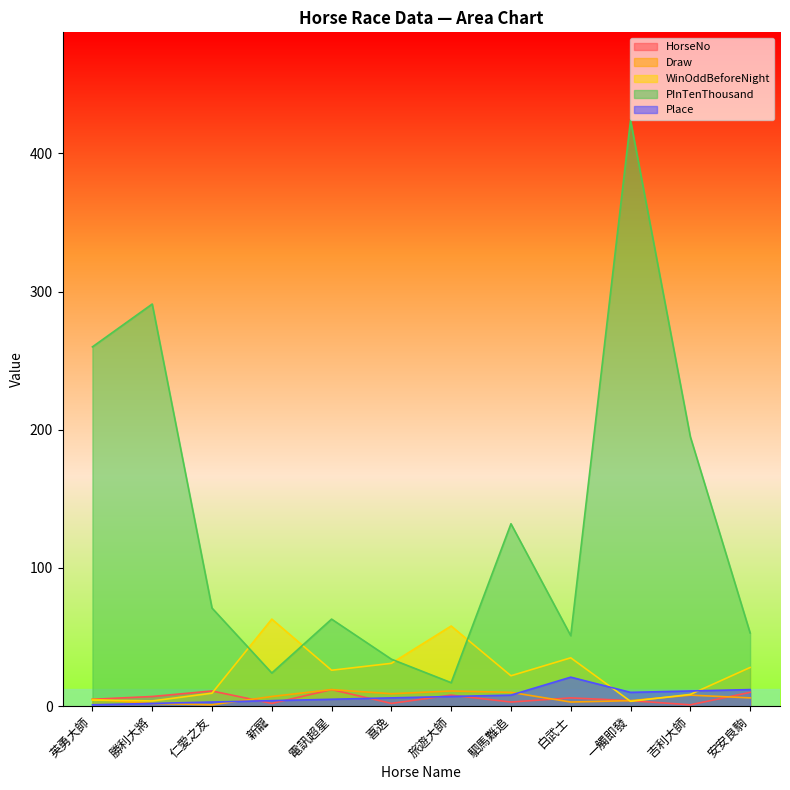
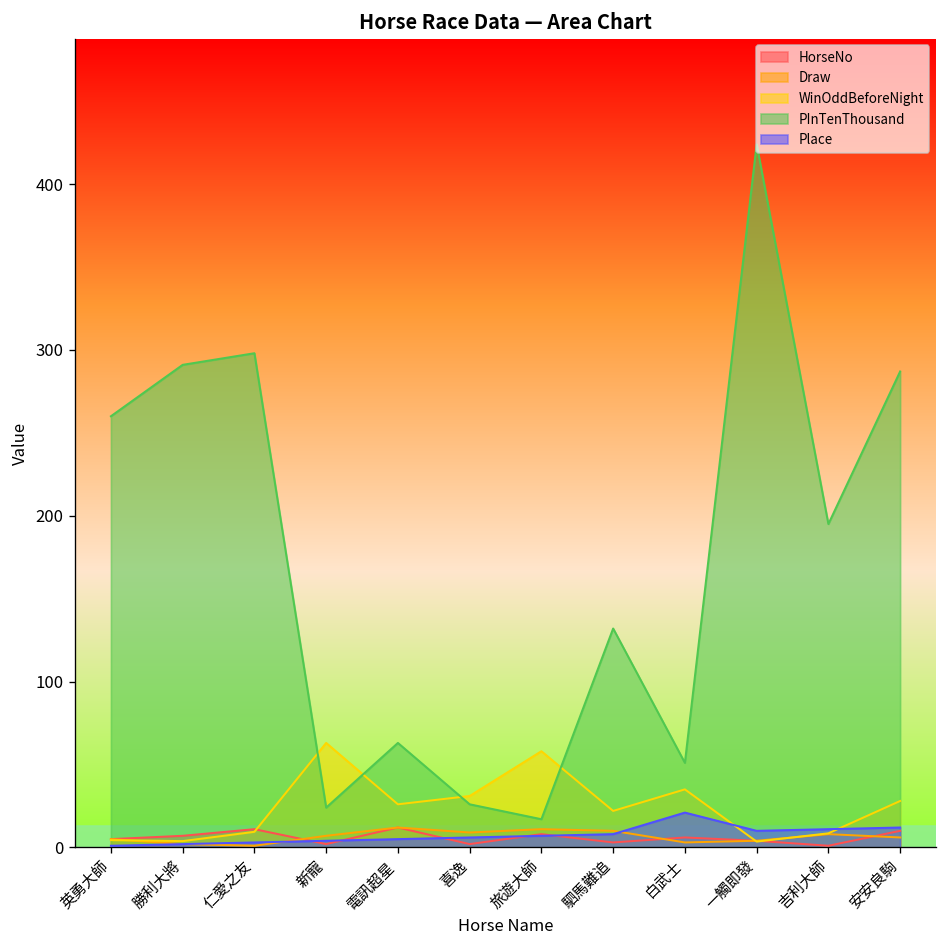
PInTenThousand, 仁愛之友: 71 -> 298
PInTenThousand, 喜逸: 34 -> 26
PInTenThousand, 安安良駒: 53 -> 287
